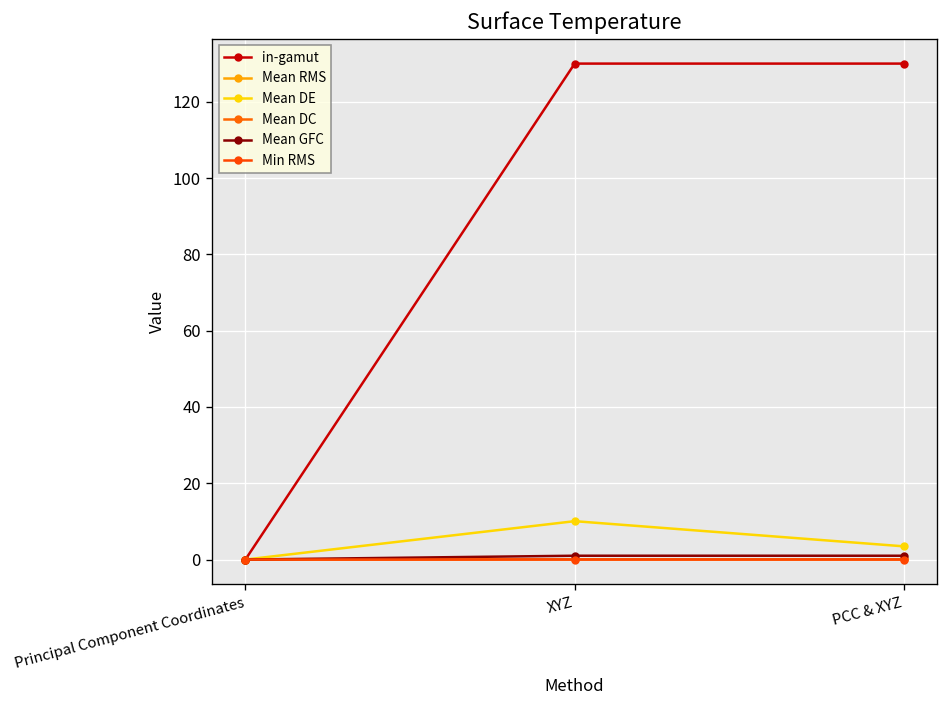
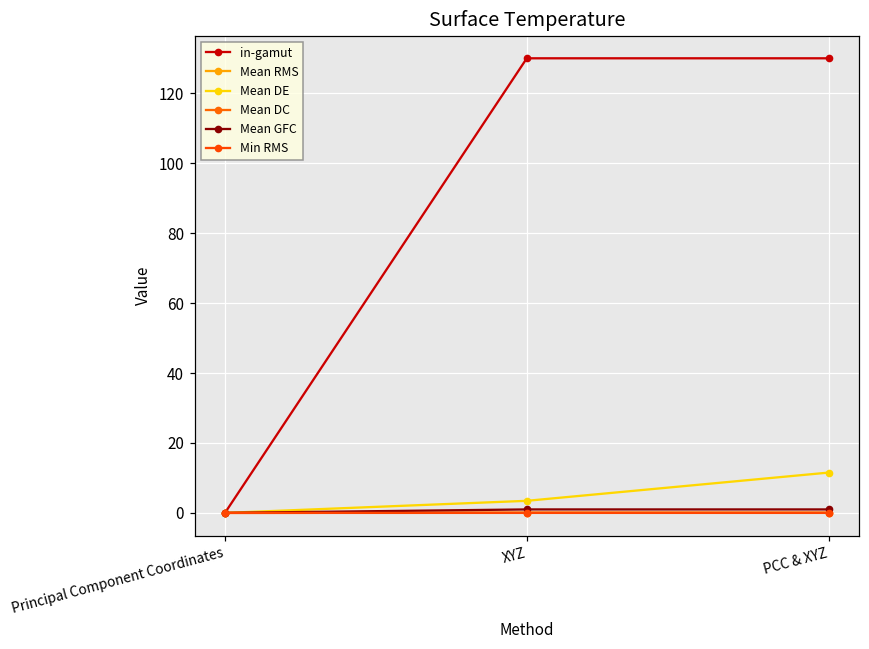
Mean DE, XYZ: 10 -> 3
Mean DE, PCC & XYZ: 3 -> 12
